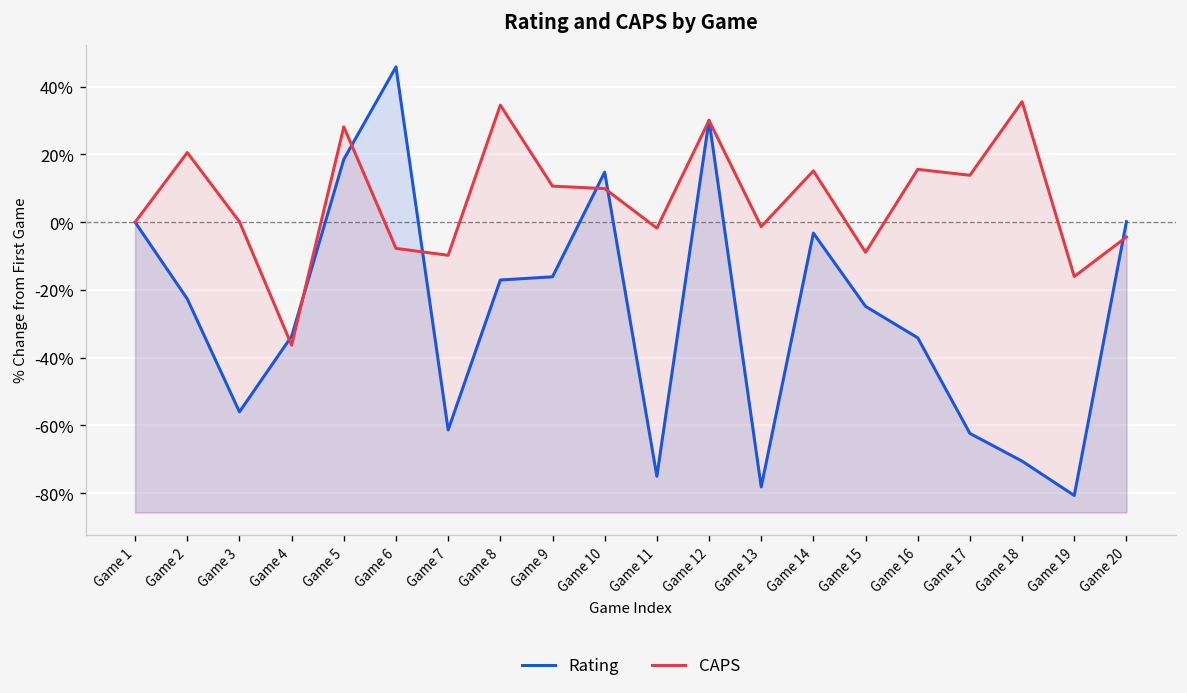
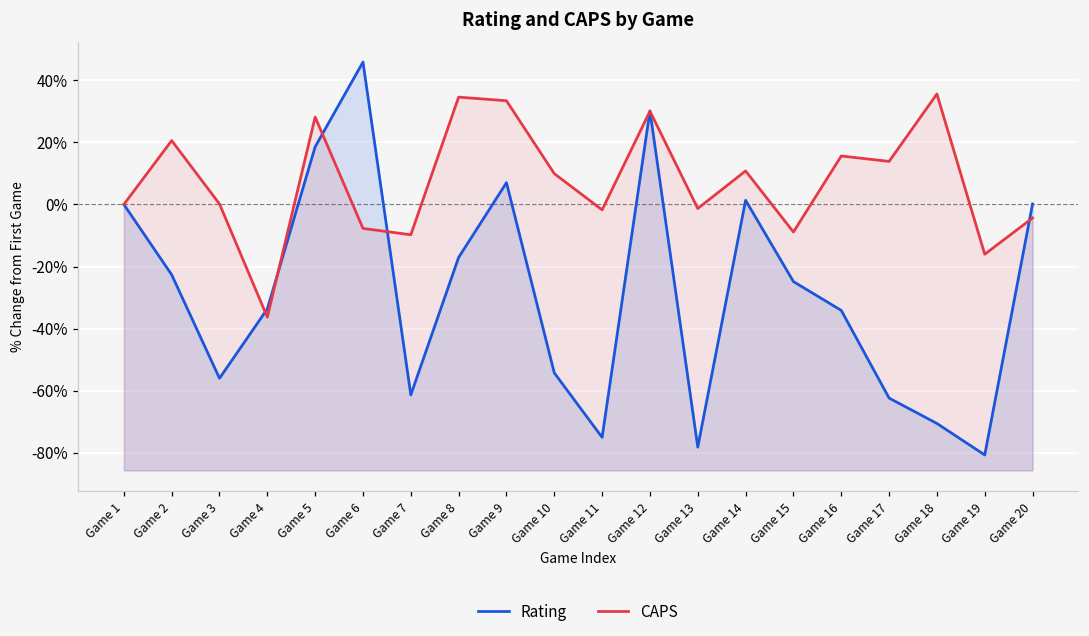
Rating, Game 9: -16% -> 7%
CAPS, Game 9: 11% -> 33%
Rating, Game 10: 15% -> -54%
Rating, Game 14: -3% -> 1%
CAPS, Game 14: 15% -> 11%
